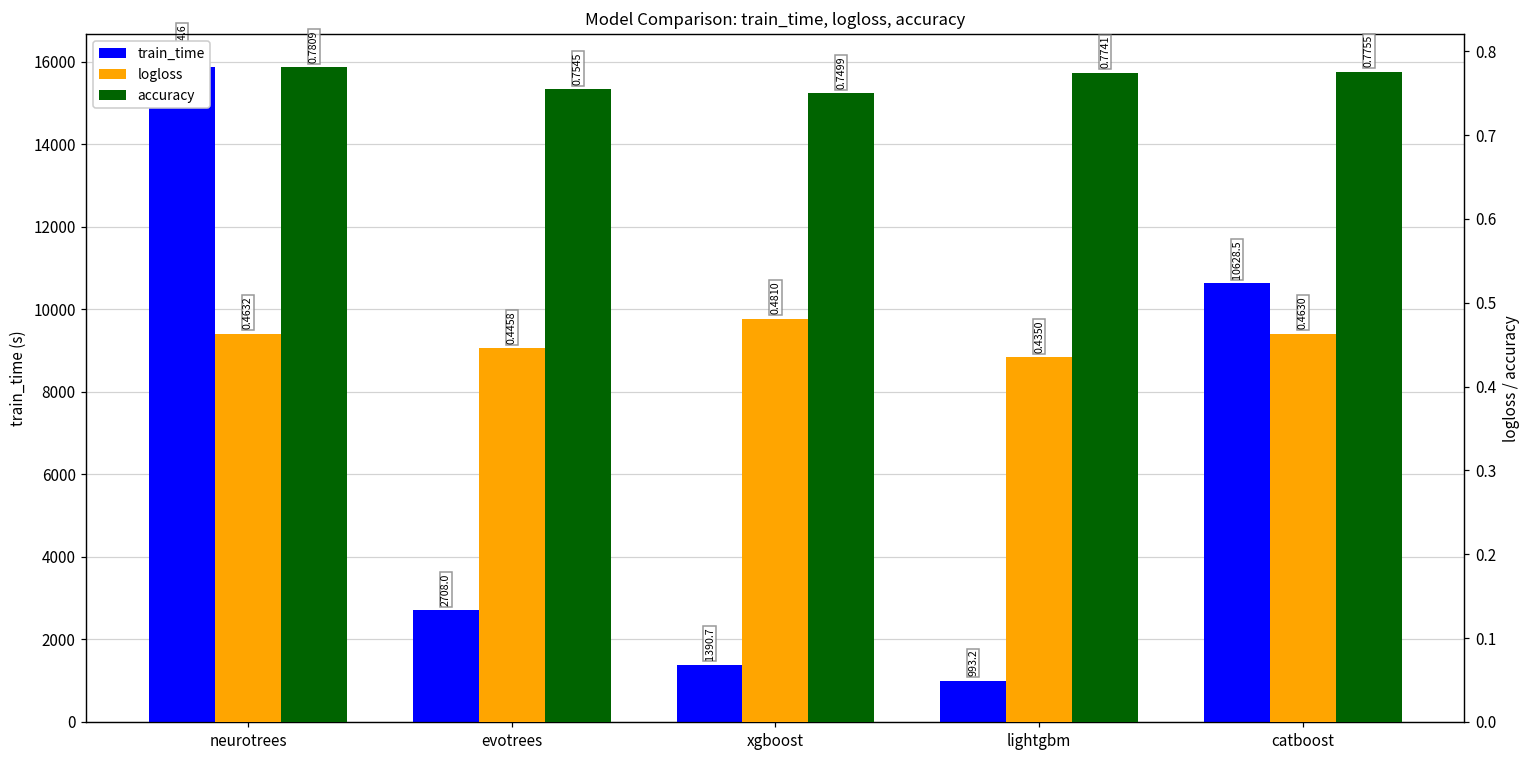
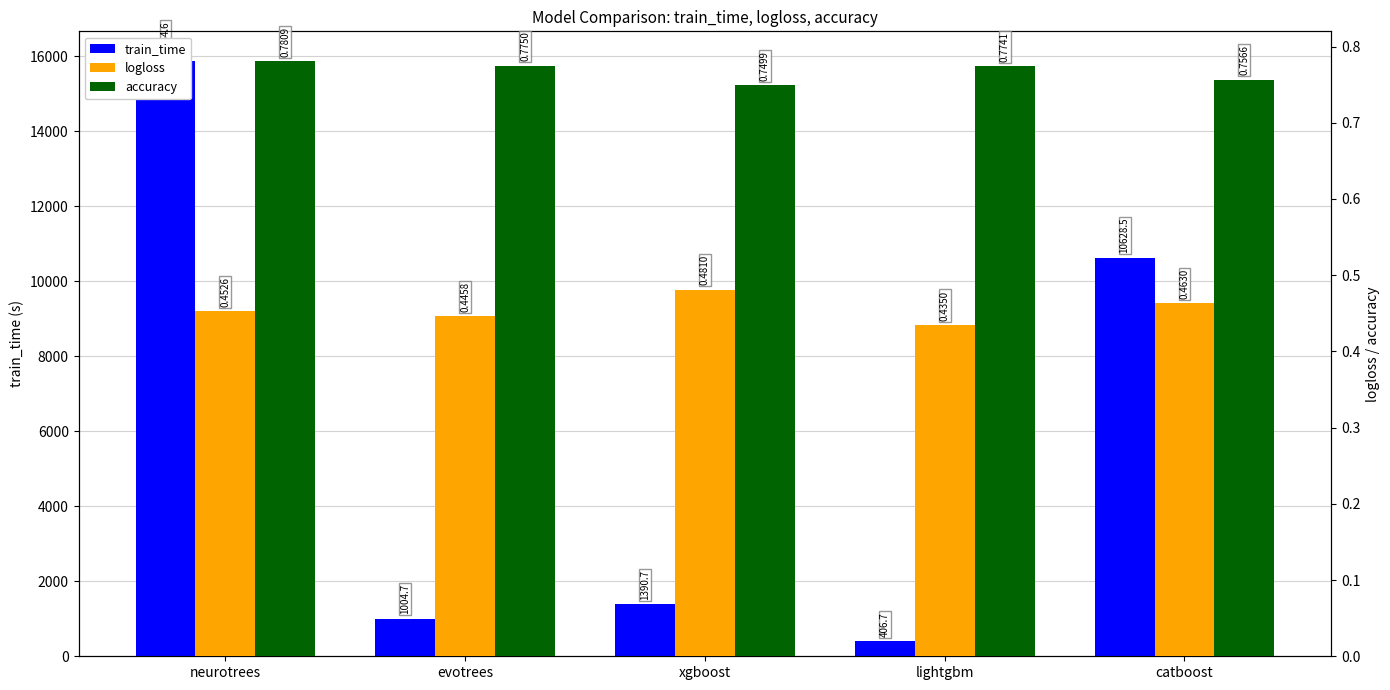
train_time, evotrees: 2708.0 -> 1004.7
train_time, lightgbm: 993.2 -> 406.7
logloss, neurotrees: 0.4632 -> 0.4526
accuracy, evotrees: 0.7545 -> 0.7750
accuracy, catboost: 0.7755 -> 0.7566
